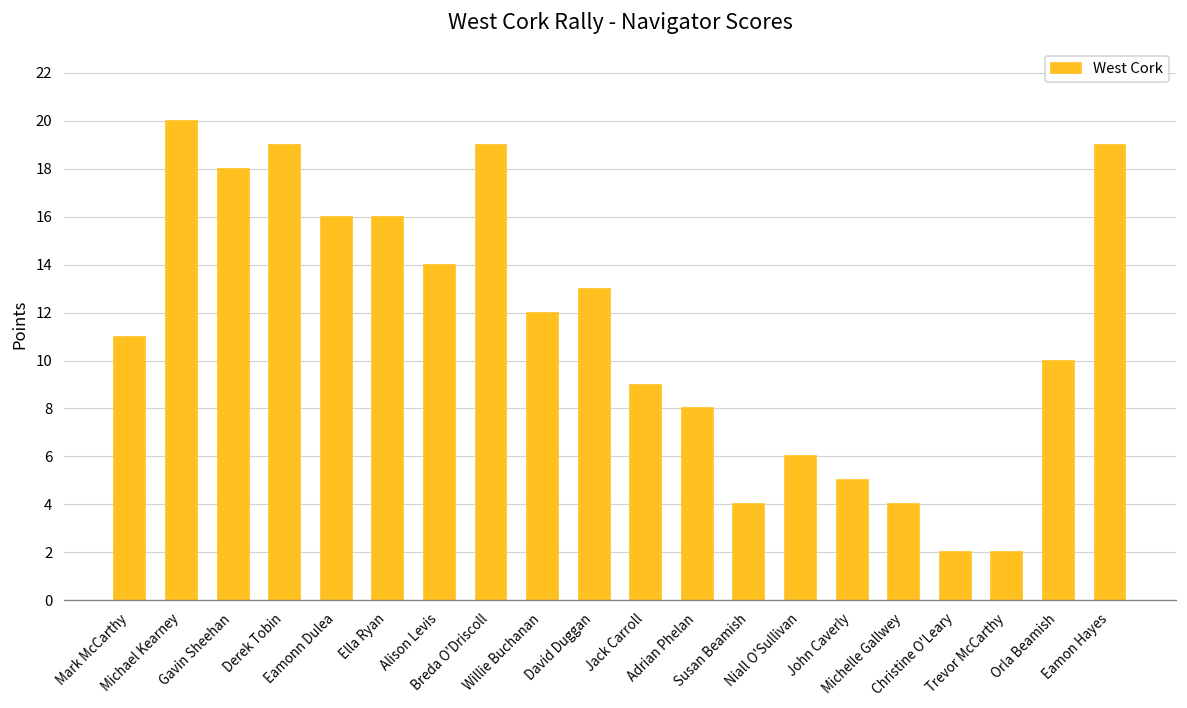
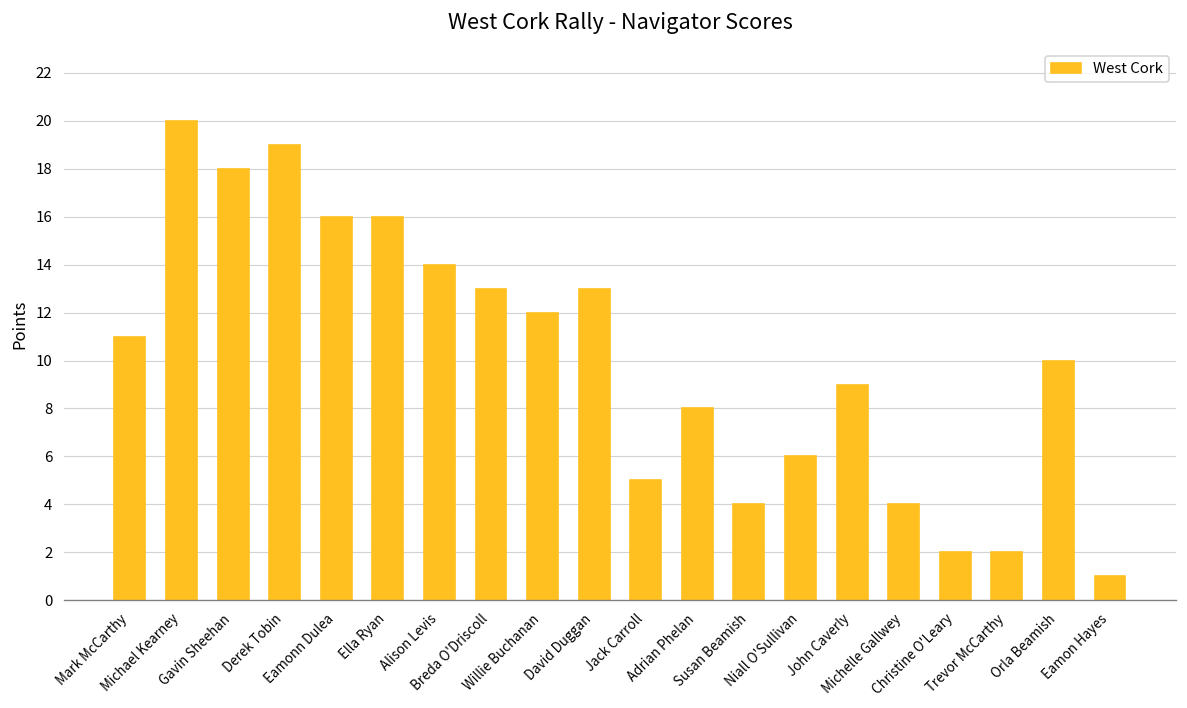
Breda O'Driscoll: 19 -> 13
Jack Carroll: 9 -> 5
John Caverly: 5 -> 9
Eamon Hayes: 19 -> 1
